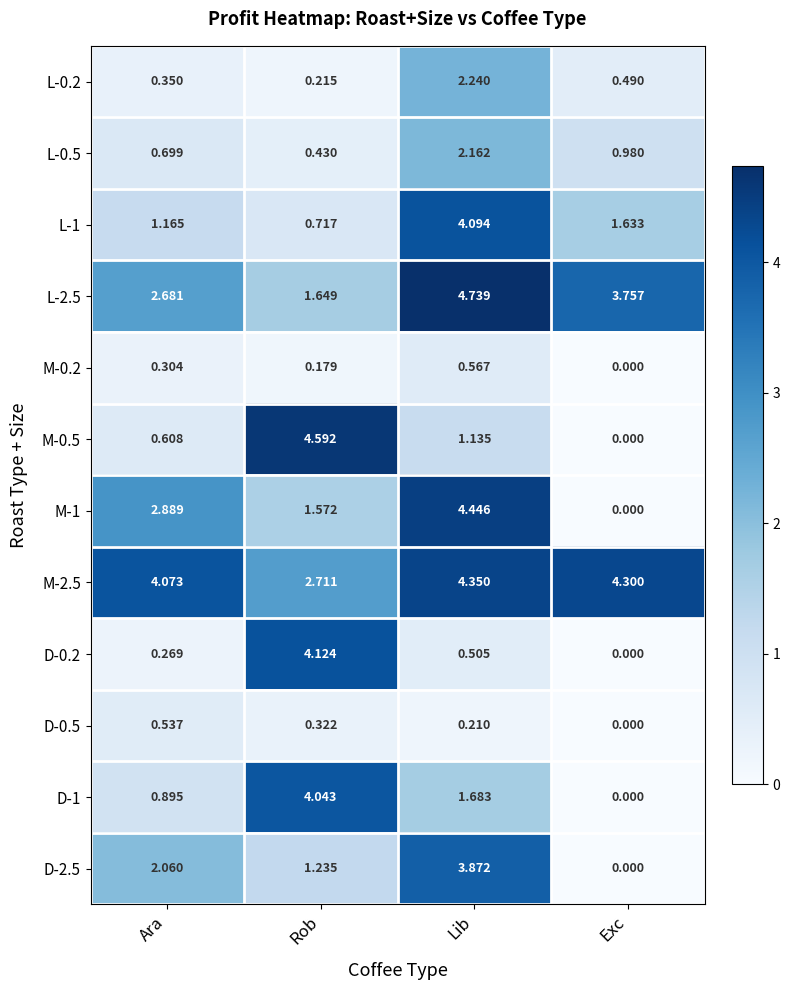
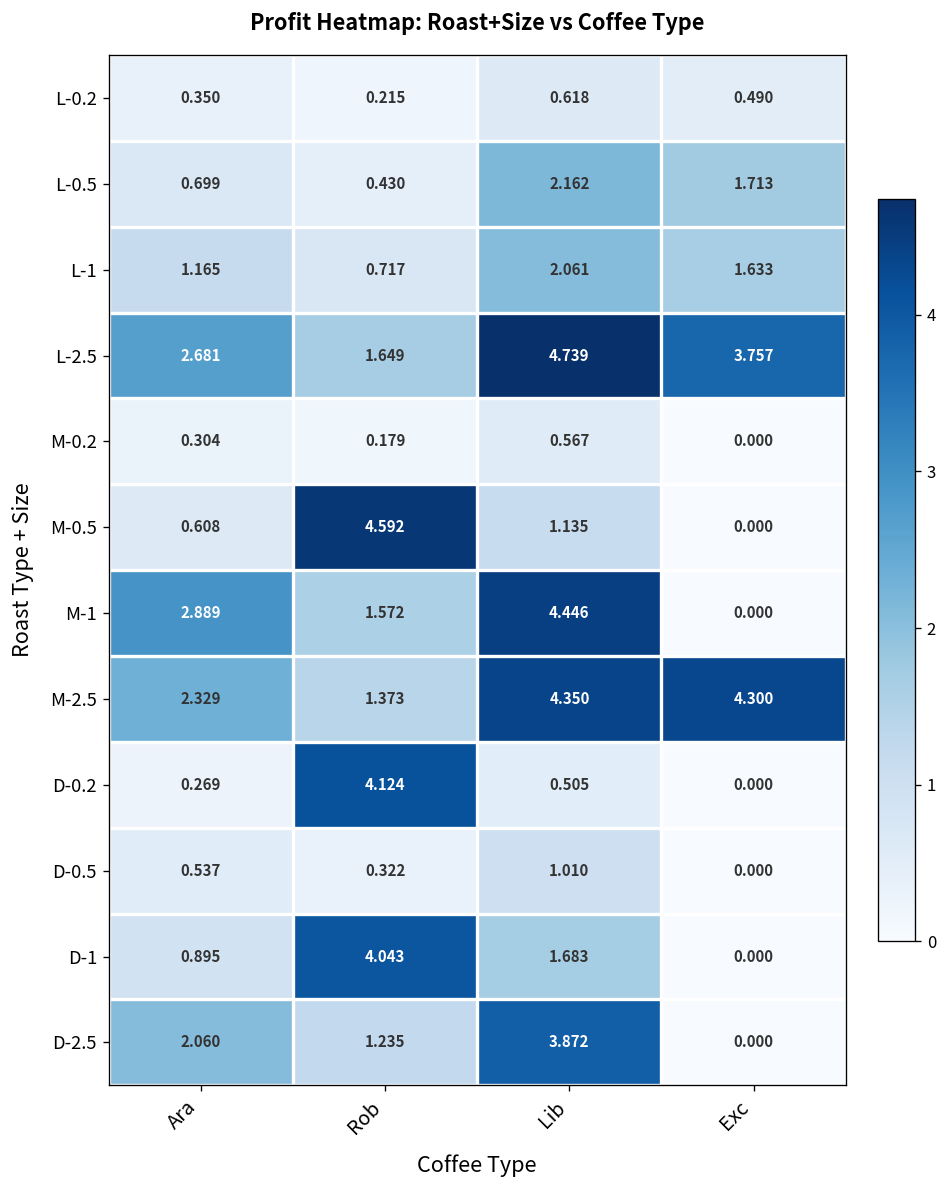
L-0.2, Lib: 2.240 -> 0.618
L-0.5, Exc: 0.980 -> 1.713
L-1, Lib: 4.094 -> 2.061
M-2.5, Ara: 4.073 -> 2.329
M-2.5, Rob: 2.711 -> 1.373
D-0.5, Lib: 0.210 -> 1.010
